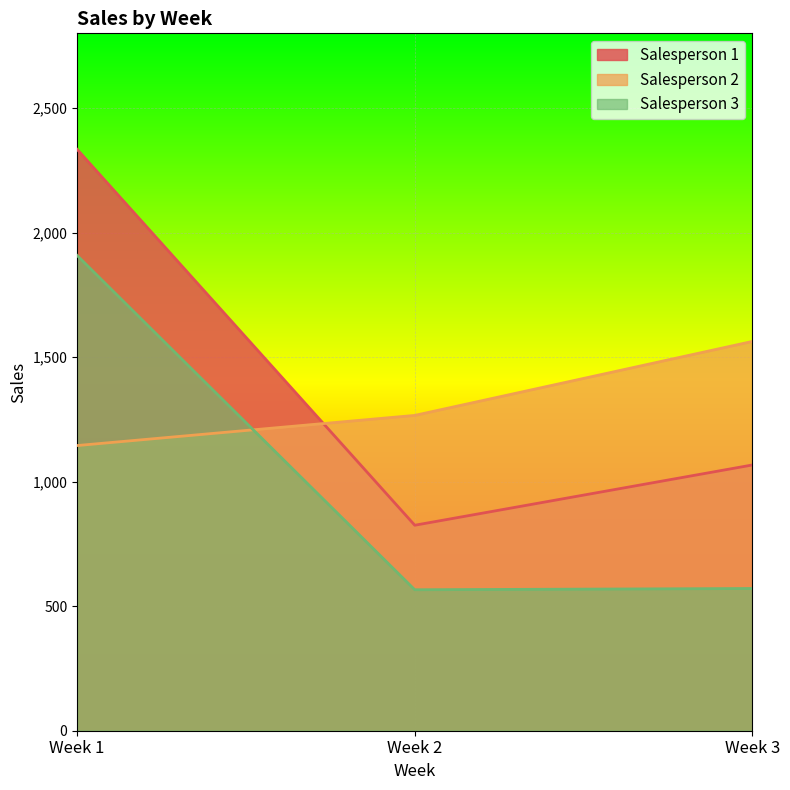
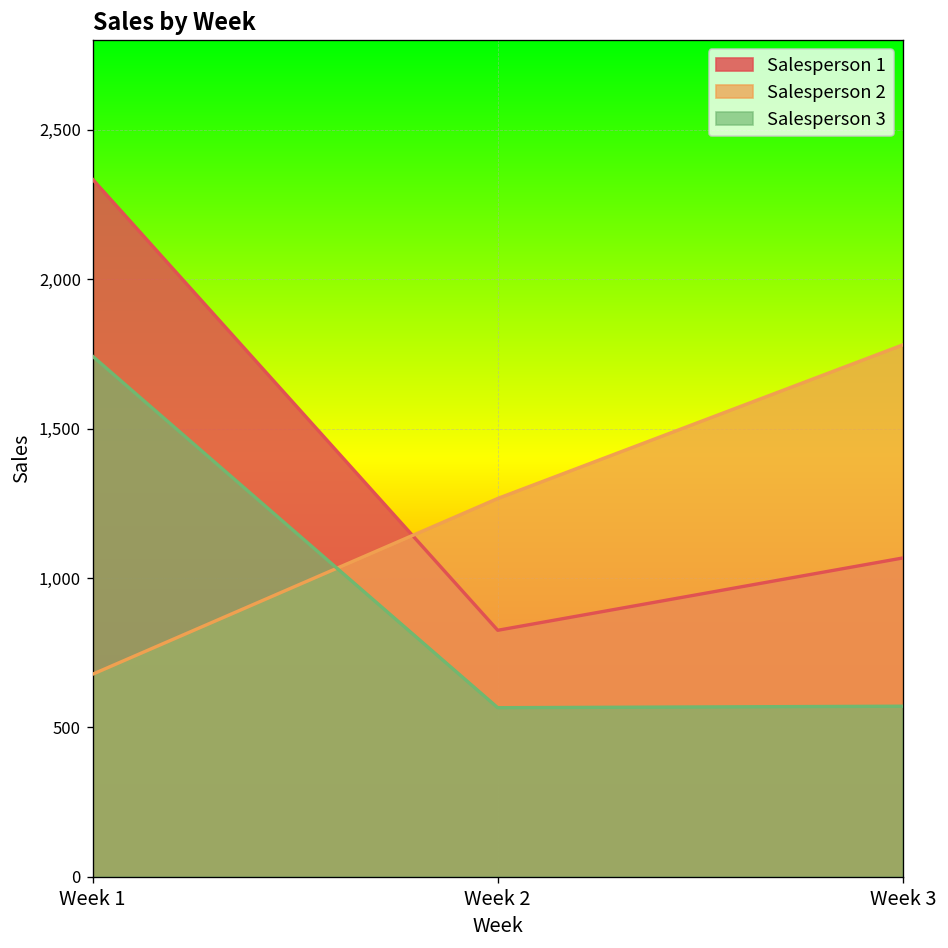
Salesperson 2, Week 1: 1,150 -> 680
Salesperson 3, Week 1: 1,910 -> 1,740
Salesperson 2, Week 3: 1,560 -> 1,780
